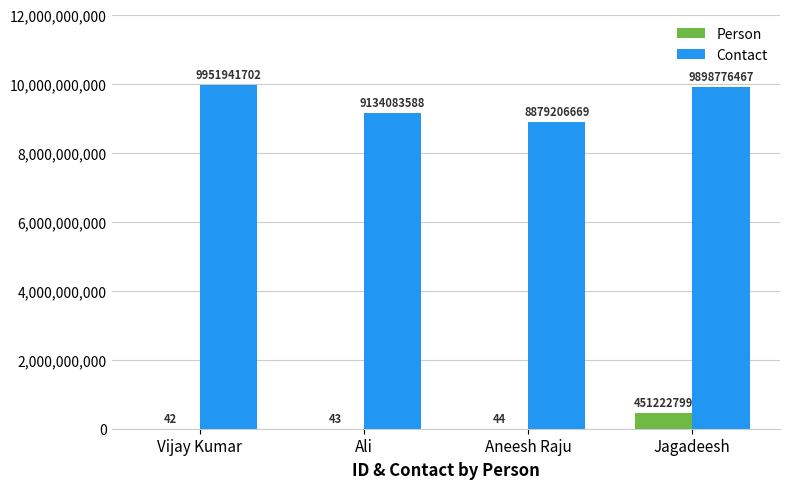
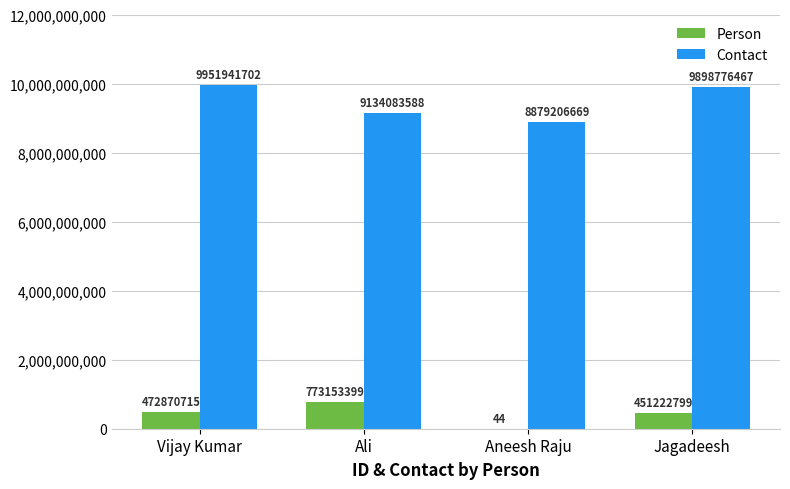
Person, Vijay Kumar: 42 -> 472870715
Person, Ali: 43 -> 773153399
